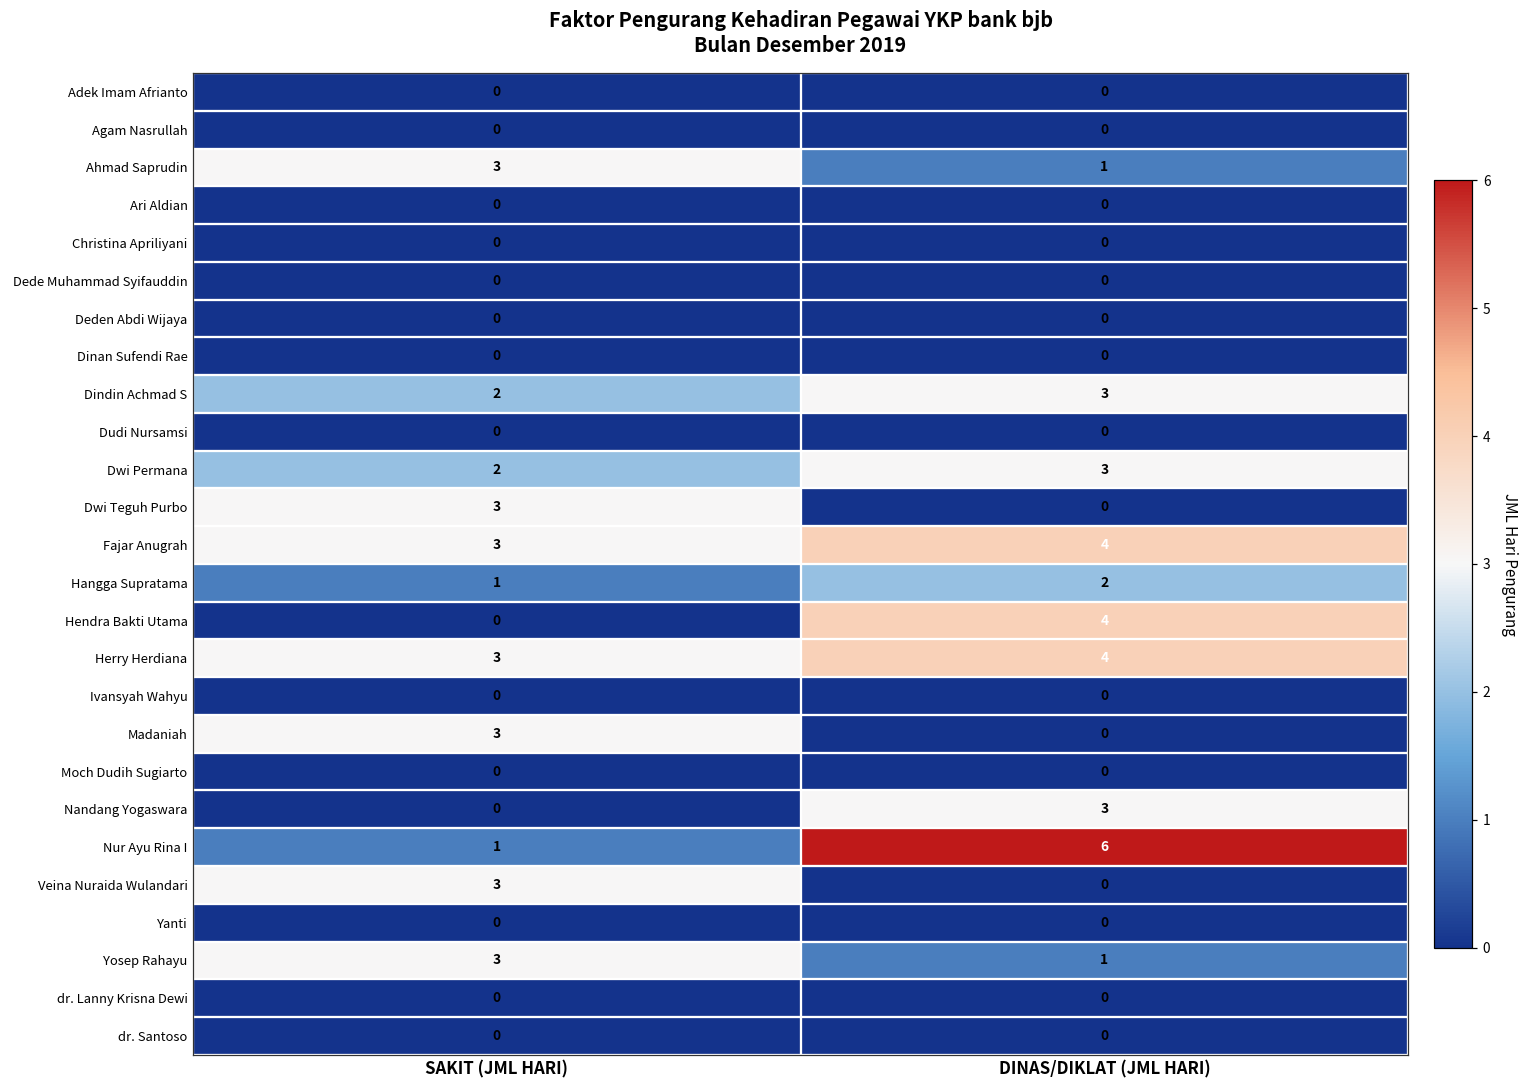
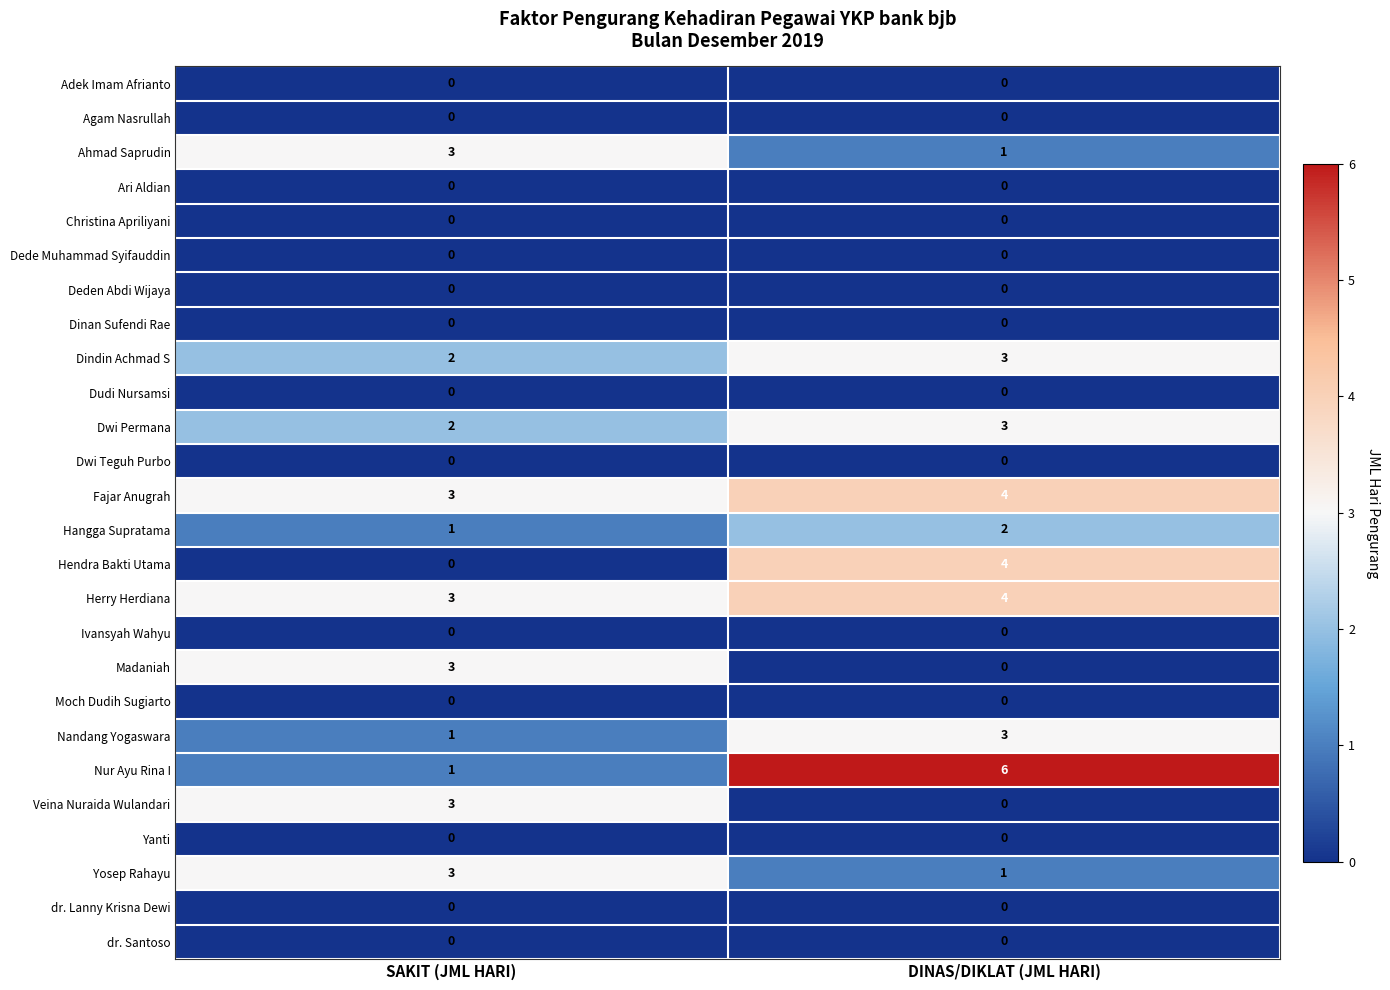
Dwi Teguh Purbo, SAKIT (JML HARI): 3 -> 0
Nandang Yogaswara, SAKIT (JML HARI): 0 -> 1
